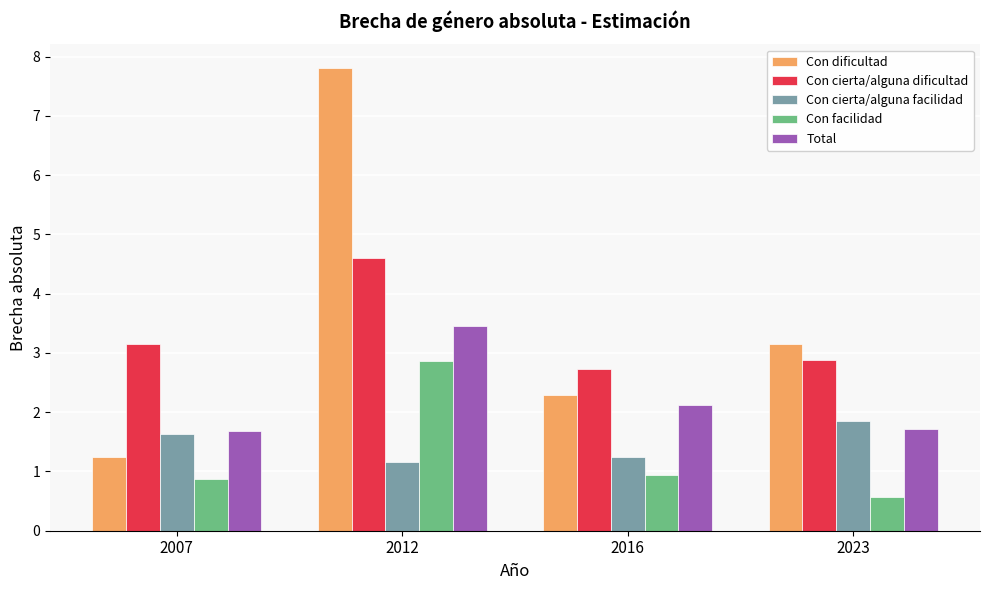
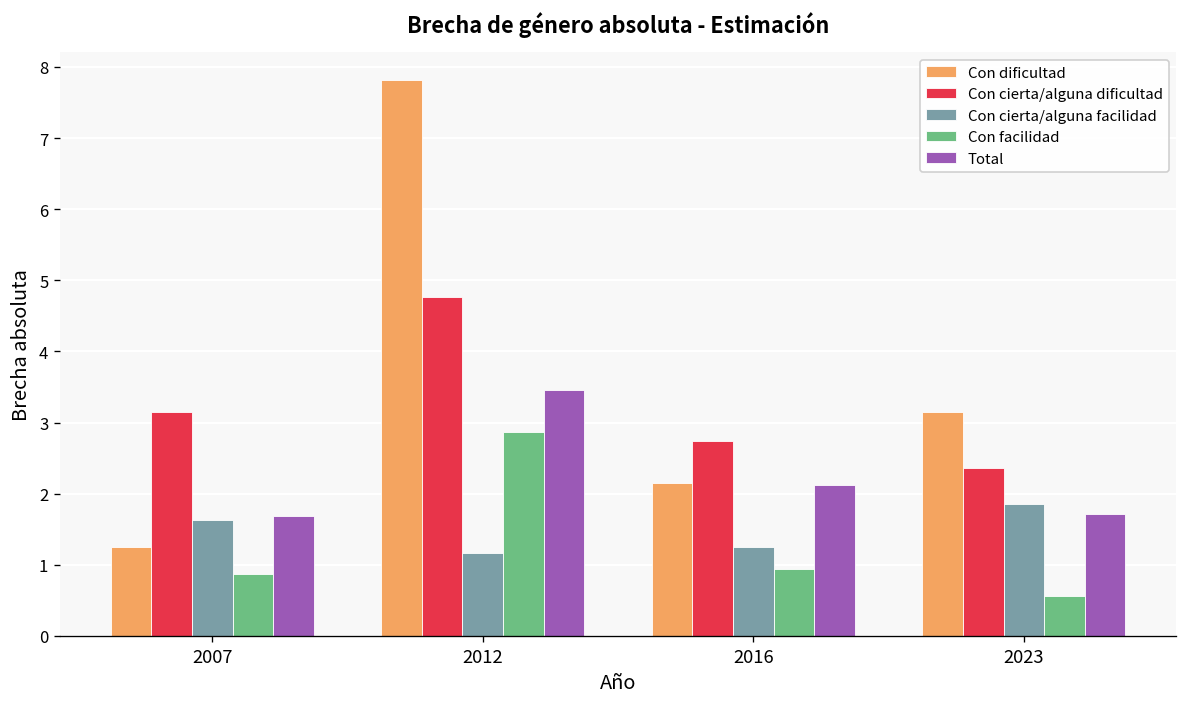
Con cierta/alguna dificultad, 2012: 4.6 -> 4.8
Con dificultad, 2016: 2.3 -> 2.1
Con cierta/alguna dificultad, 2023: 2.9 -> 2.4
